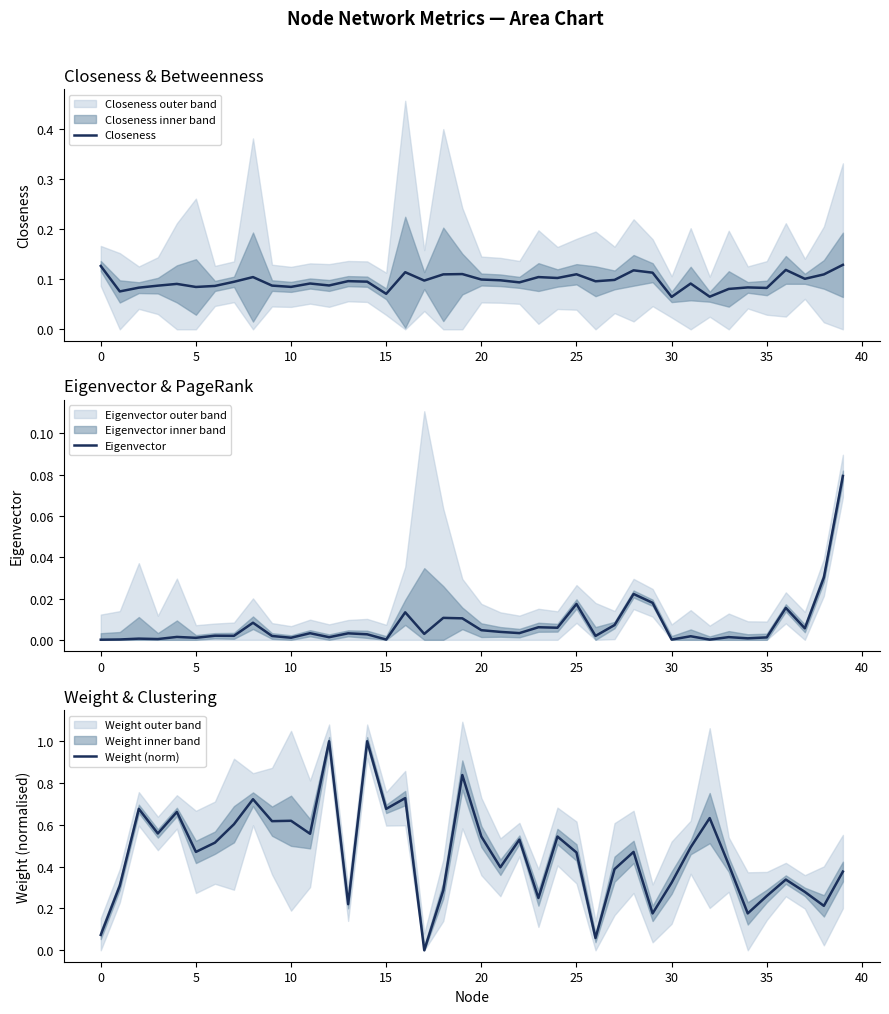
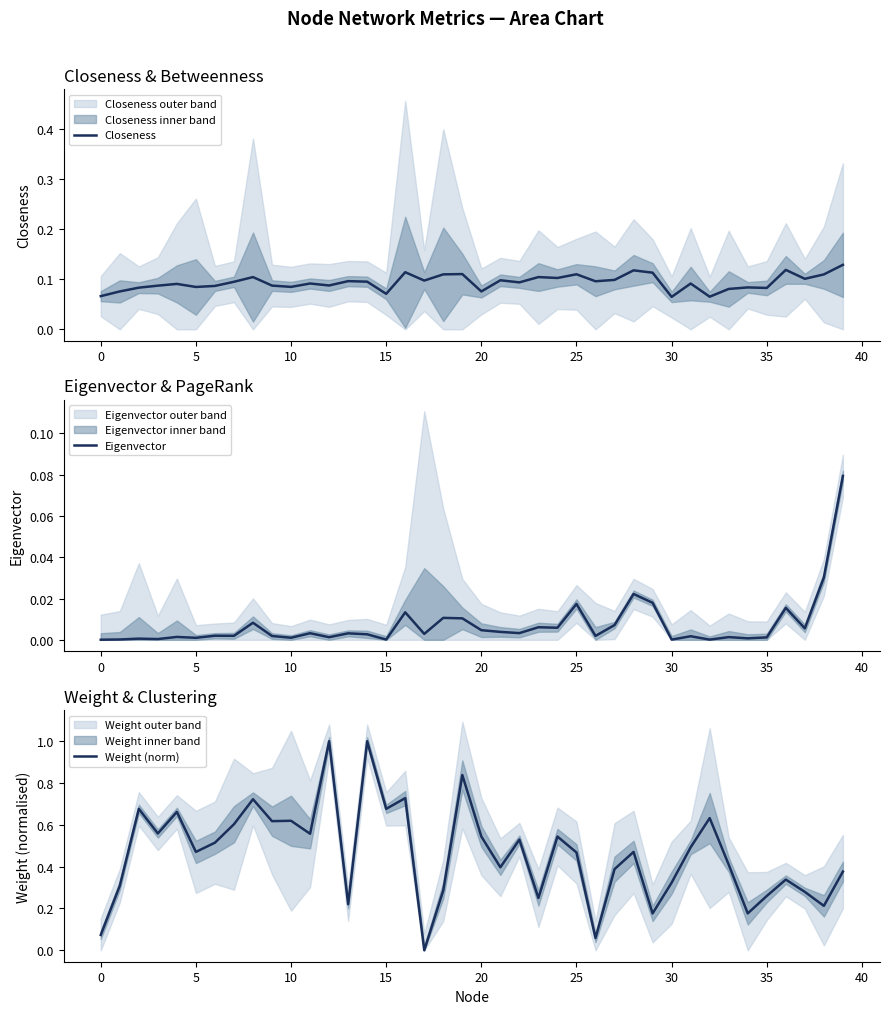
Closeness & Betweenness, Closeness, 0: 0.13 -> 0.07
Closeness & Betweenness, Closeness, 20: 0.10 -> 0.08
